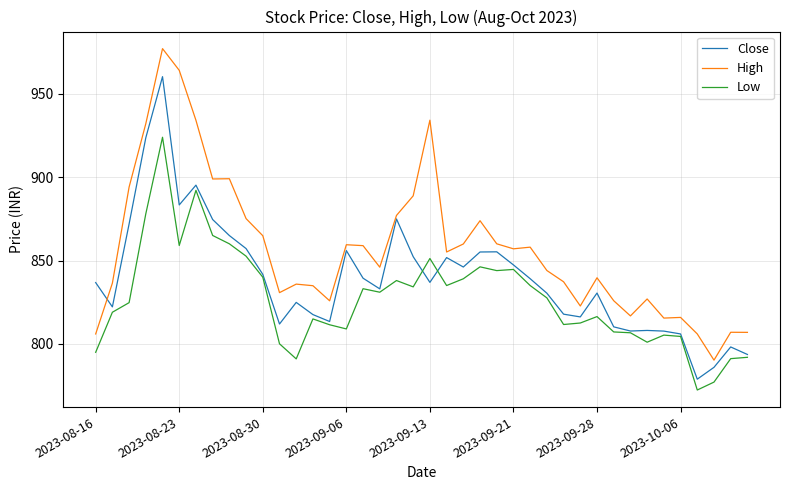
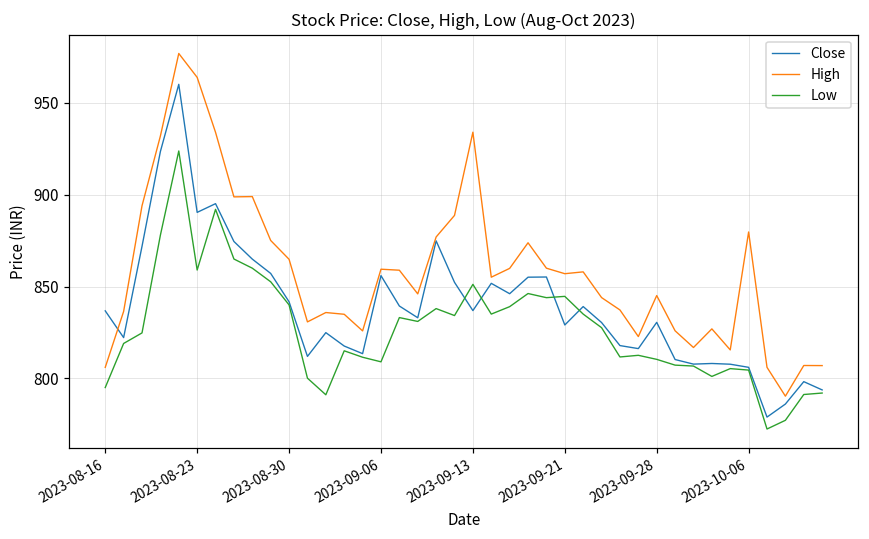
Close, 2023-08-23: 883 -> 890
Close, 2023-09-21: 847 -> 829
High, 2023-09-28: 840 -> 845
Low, 2023-09-28: 816 -> 810
High, 2023-10-06: 816 -> 880
